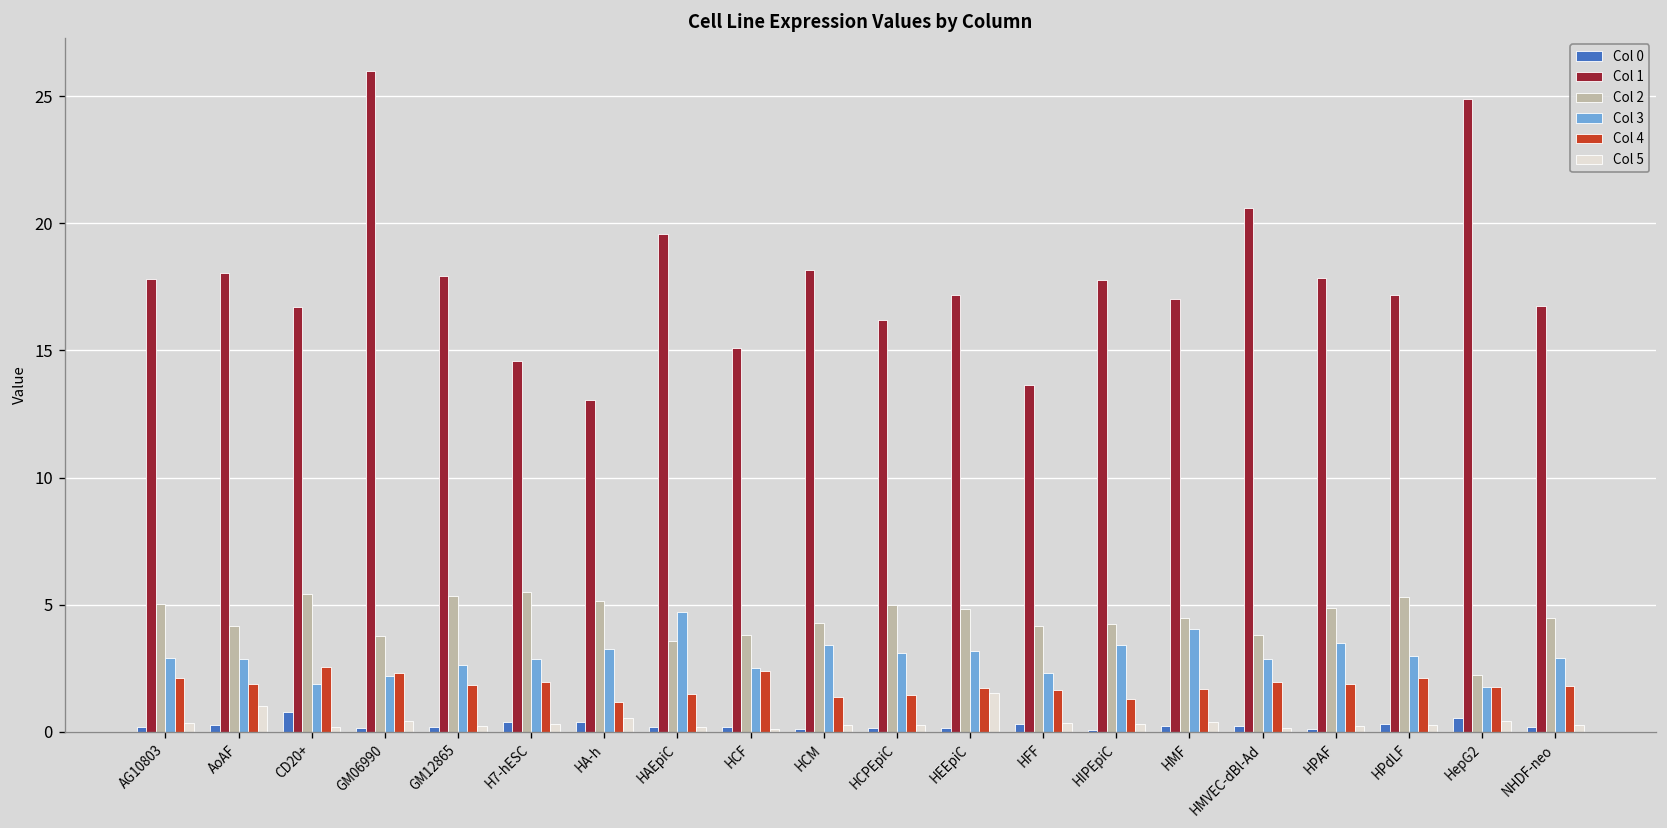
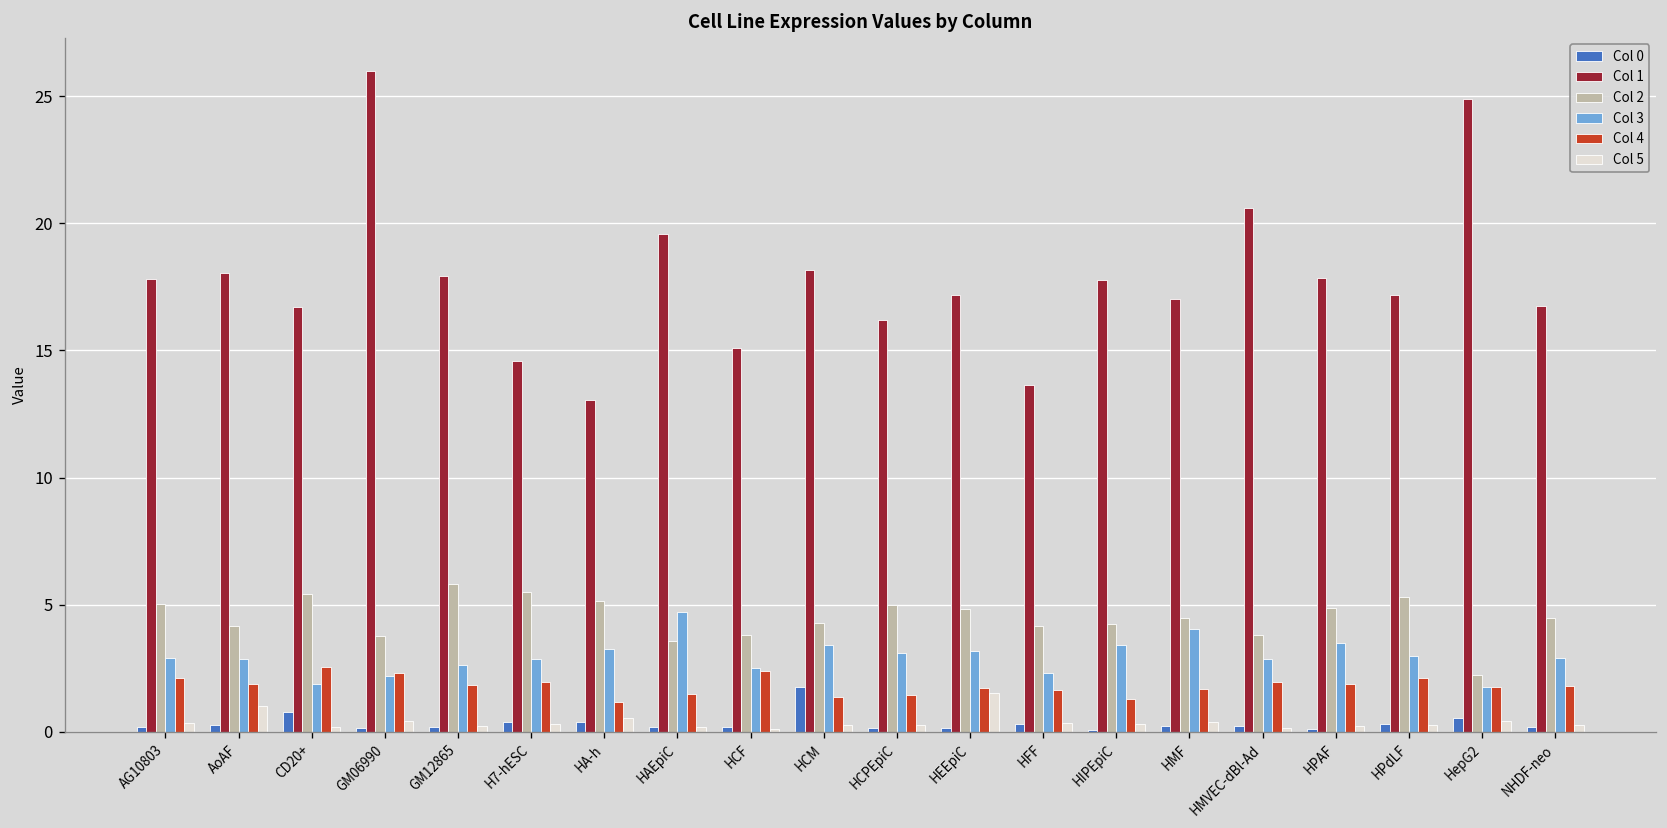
Col 2, GM12865: 5.3 -> 5.8
Col 0, HCM: 0.1 -> 1.7
